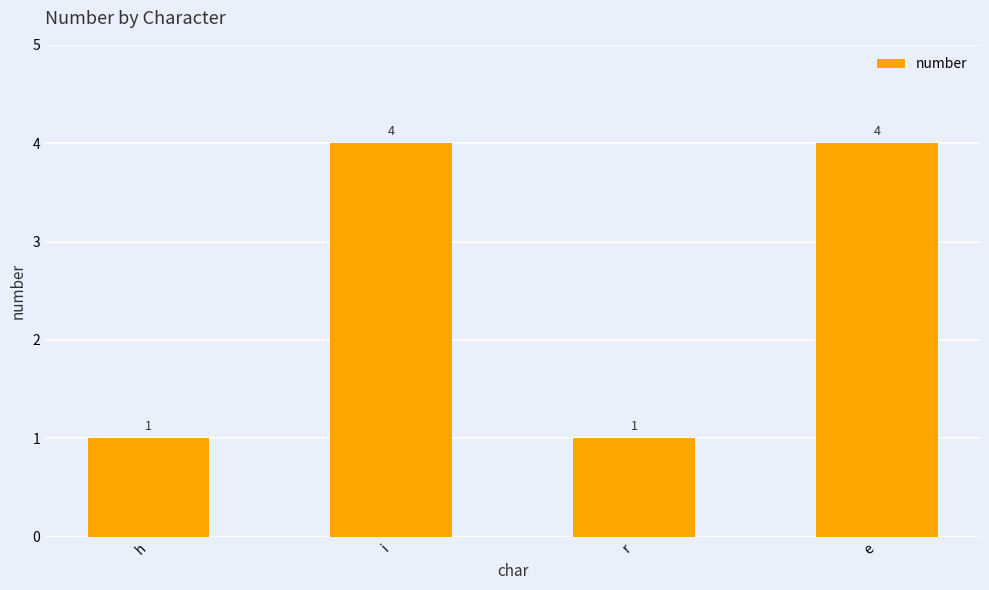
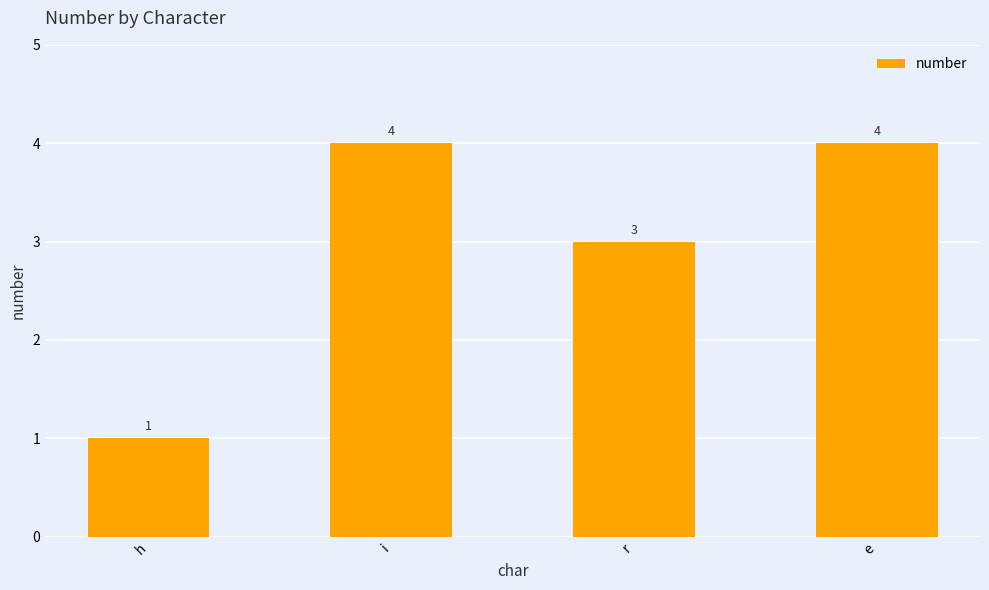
r: 1 -> 3
